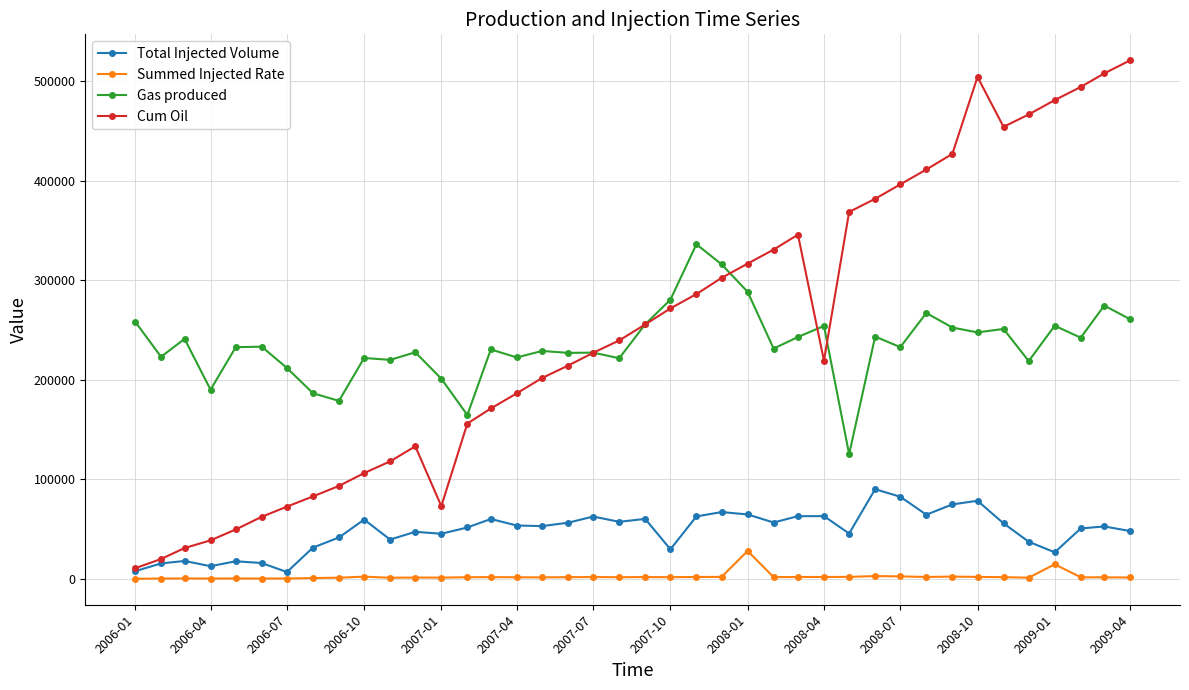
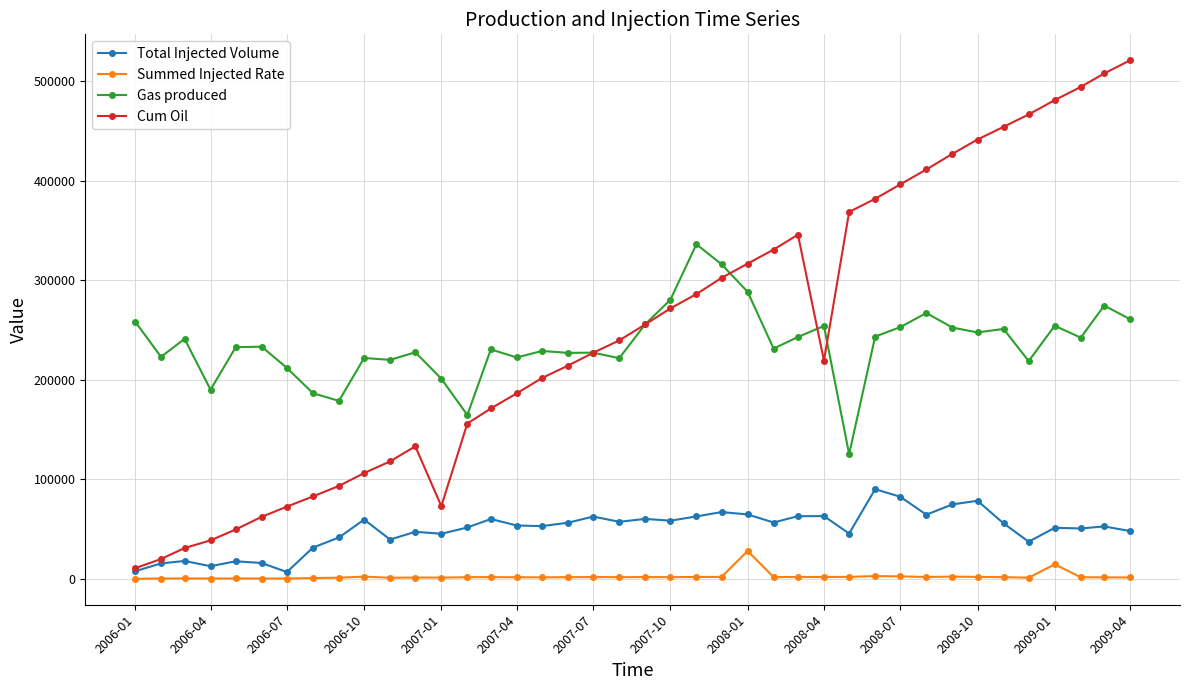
Total Injected Volume, 2007-10: 30000 -> 60000
Gas produced, 2008-07: 230000 -> 250000
Cum Oil, 2008-10: 500000 -> 440000
Total Injected Volume, 2009-01: 30000 -> 50000
